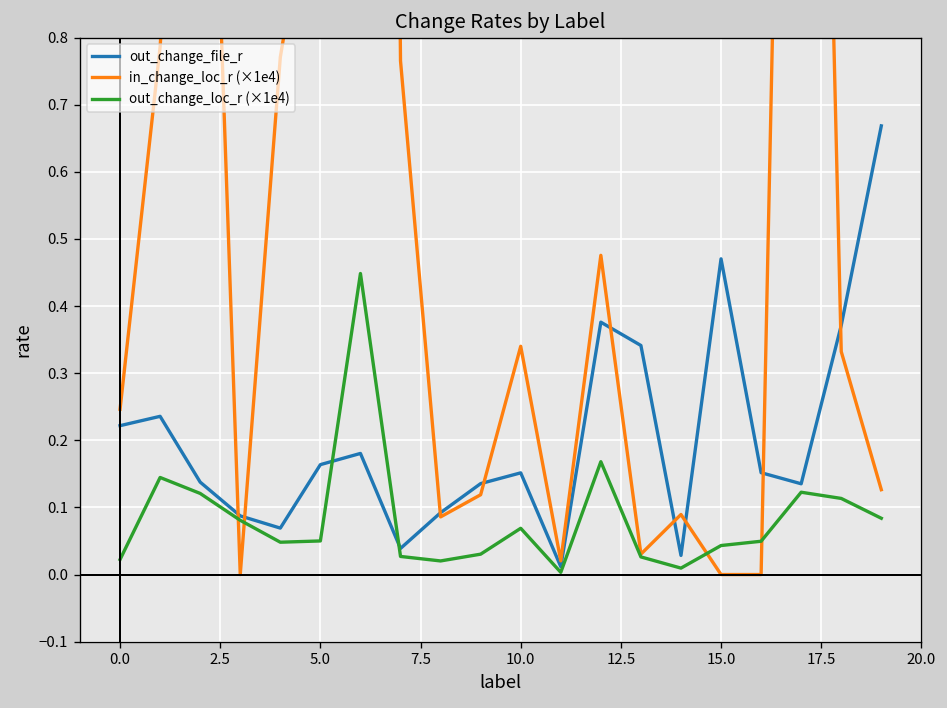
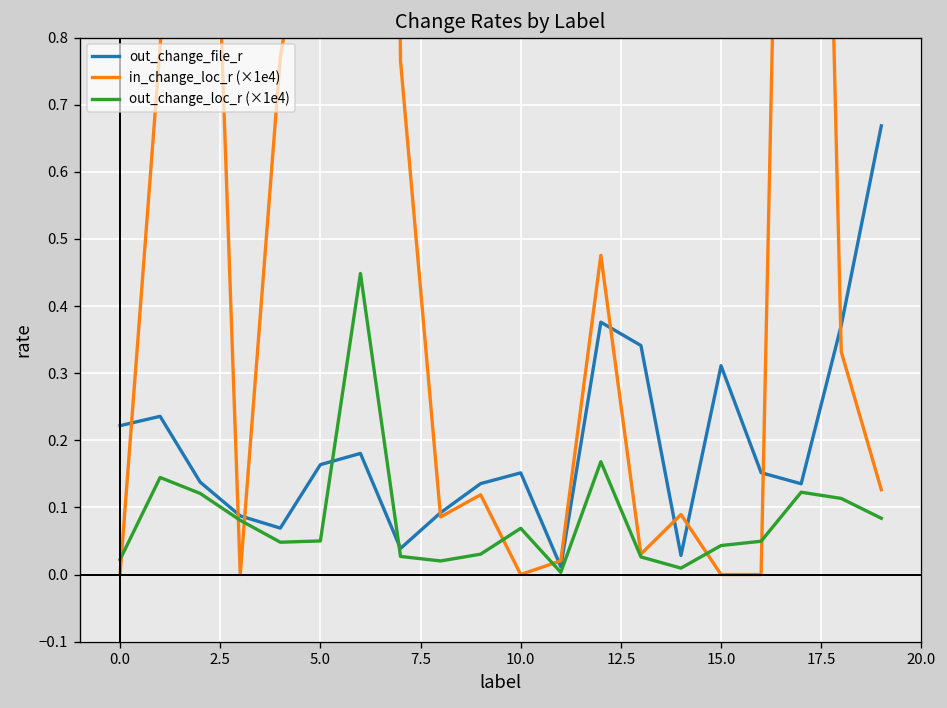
in_change_loc_r (×1e4), 0.0: 0.25 -> 0.00
in_change_loc_r (×1e4), 10.0: 0.34 -> 0.00
out_change_file_r, 15.0: 0.47 -> 0.31
